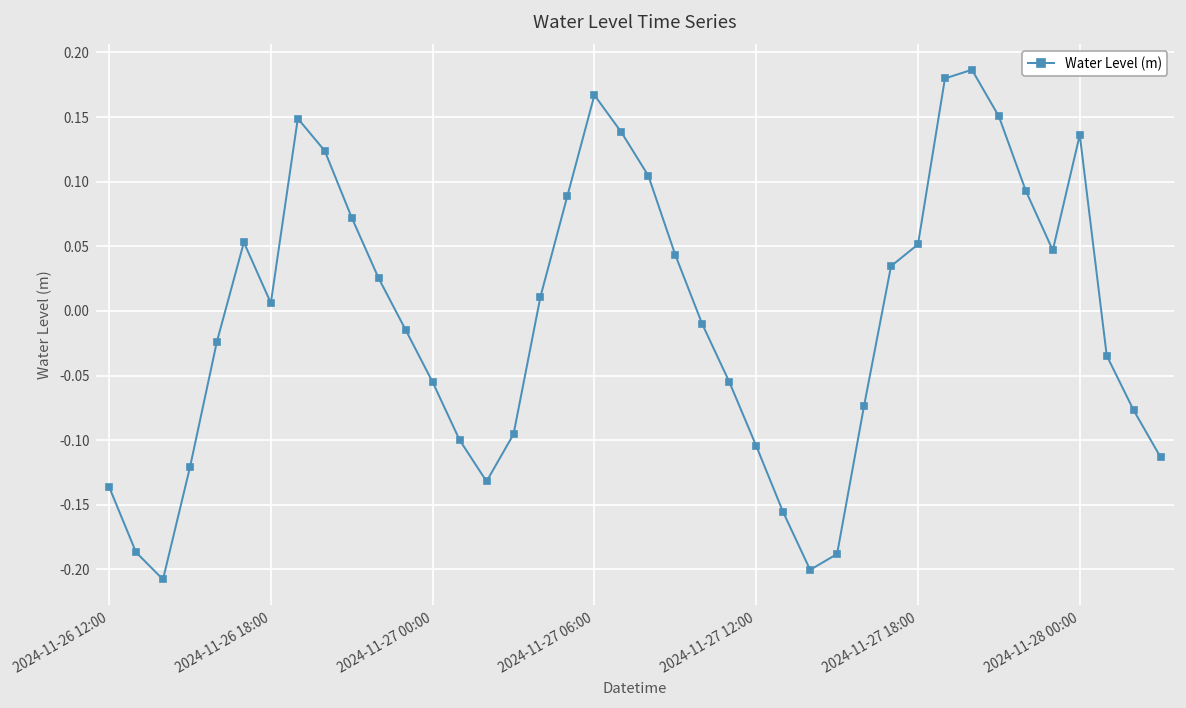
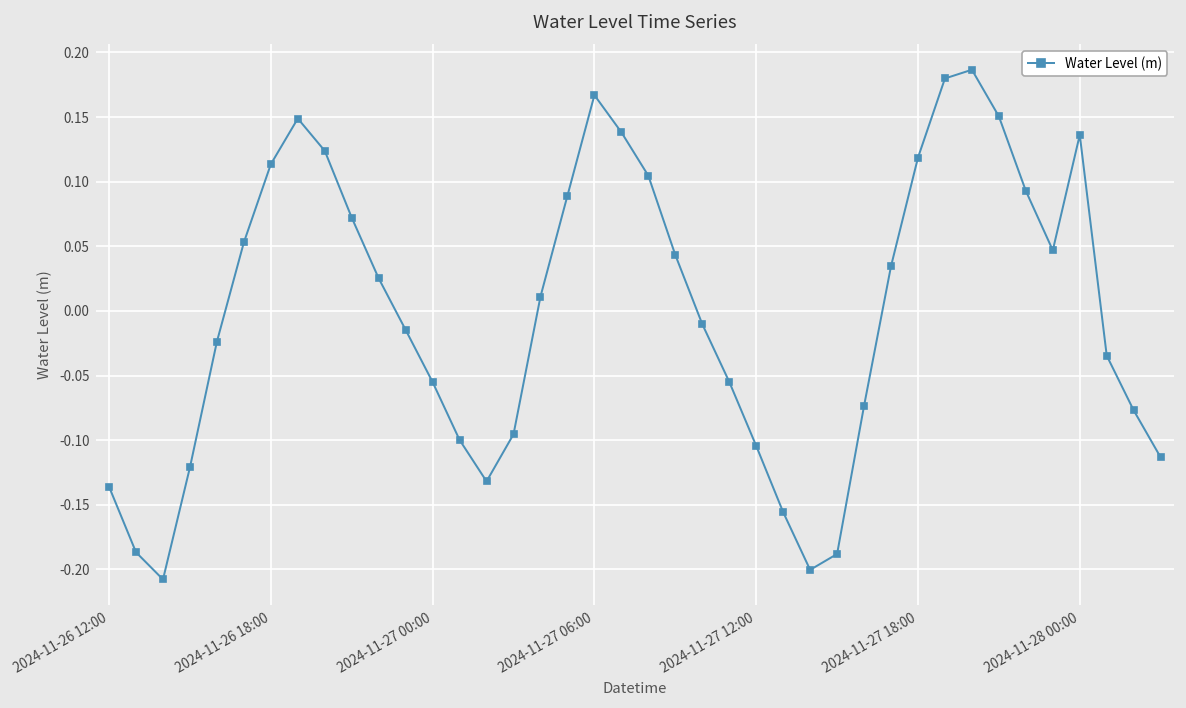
2024-11-26 18:00: 0.006 -> 0.114
2024-11-27 18:00: 0.052 -> 0.119
